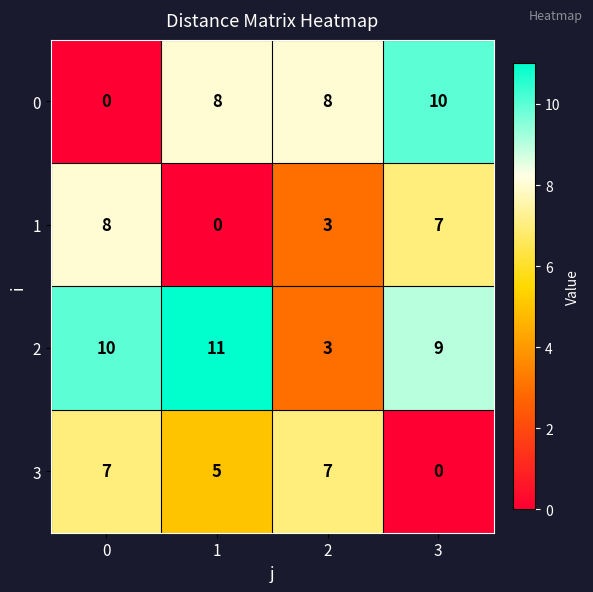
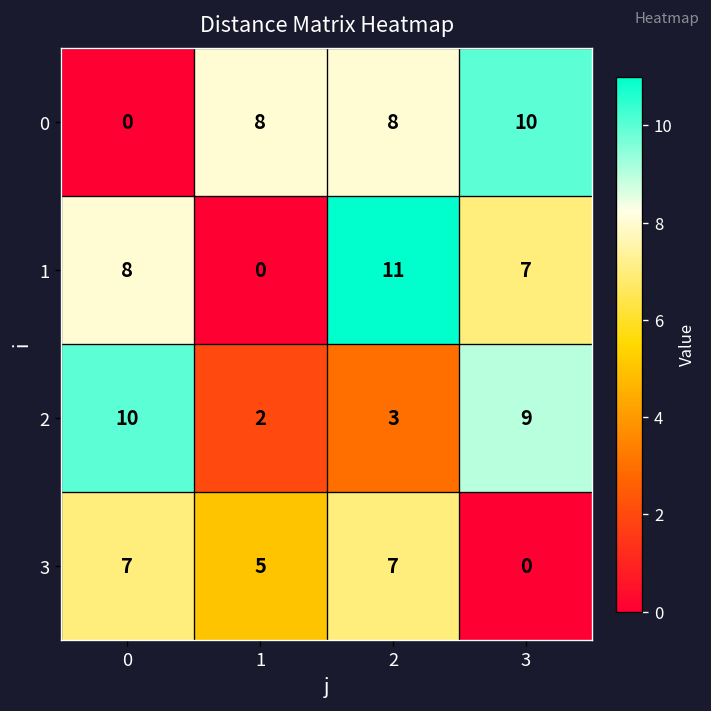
1, 2: 3 -> 11
2, 1: 11 -> 2
